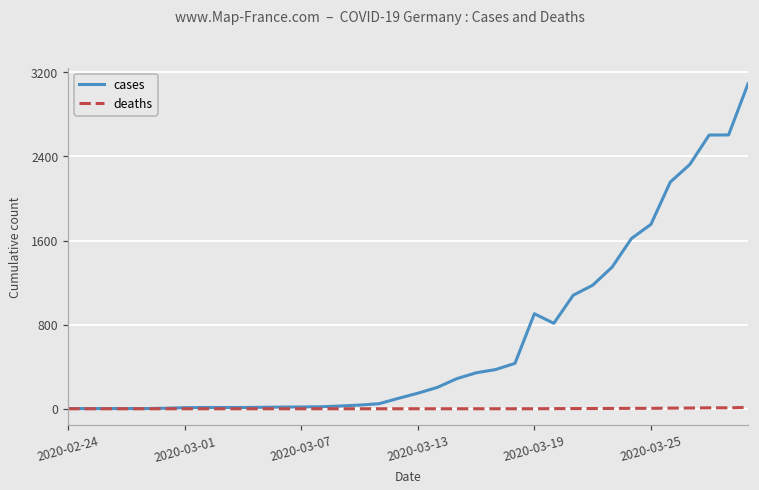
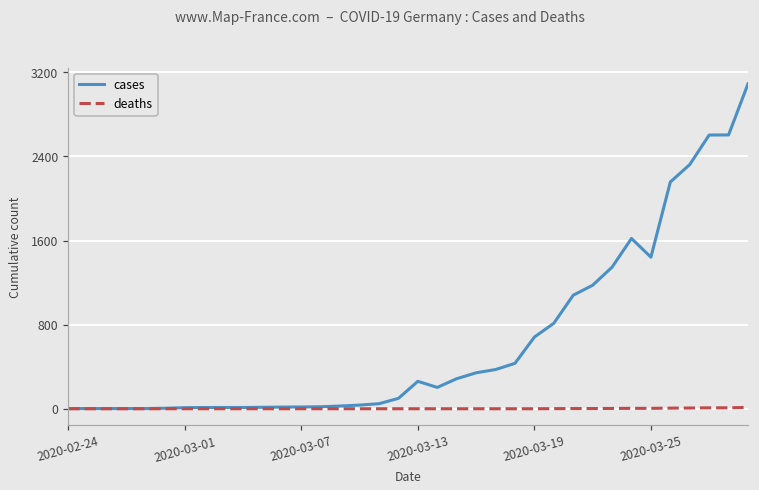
cases, 2020-03-13: 100 -> 300
cases, 2020-03-19: 900 -> 700
cases, 2020-03-25: 1800 -> 1400
